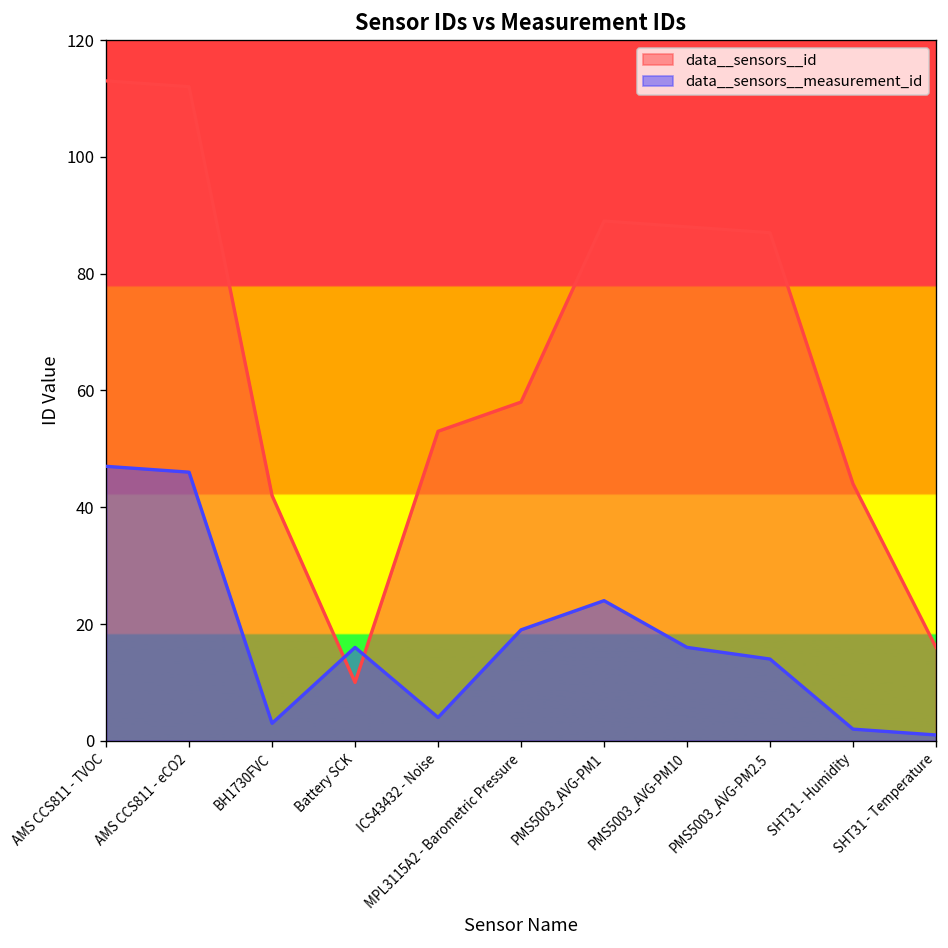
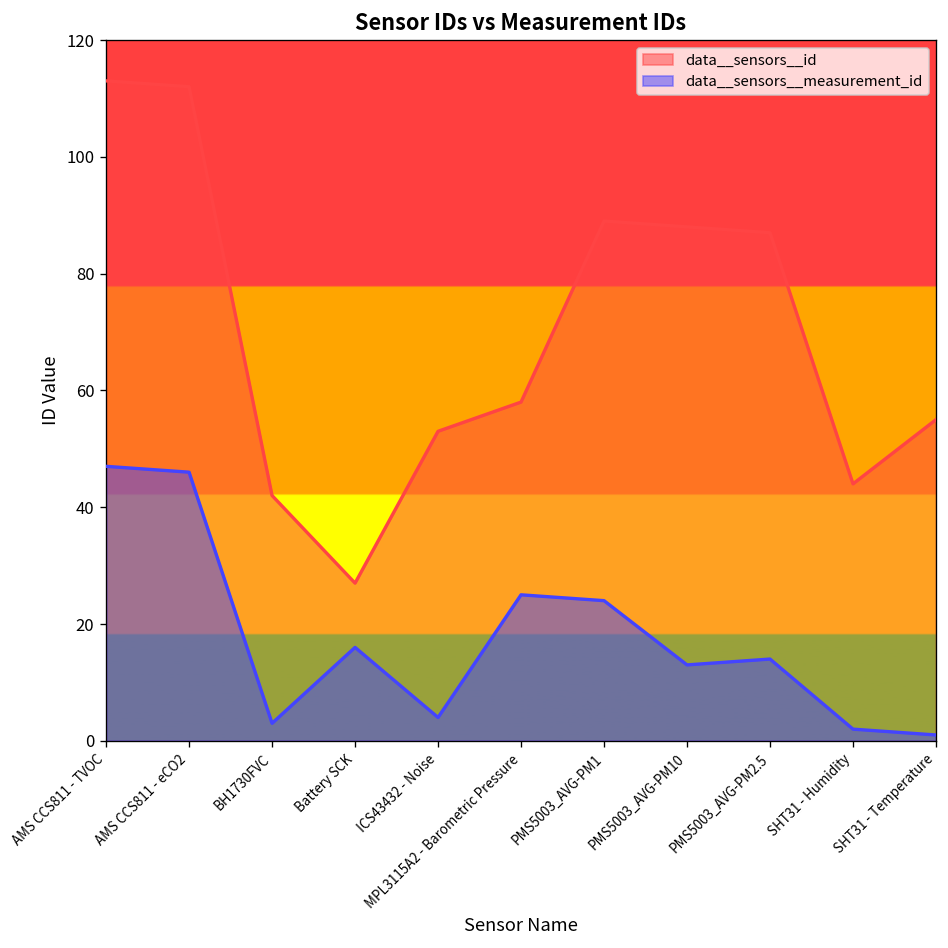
data__sensors__id, Battery SCK: 10 -> 27
data__sensors__measurement_id, MPL3115A2 - Barometric Pressure: 19 -> 25
data__sensors__measurement_id, PMS5003_AVG-PM10: 16 -> 13
data__sensors__id, SHT31 - Temperature: 16 -> 55
